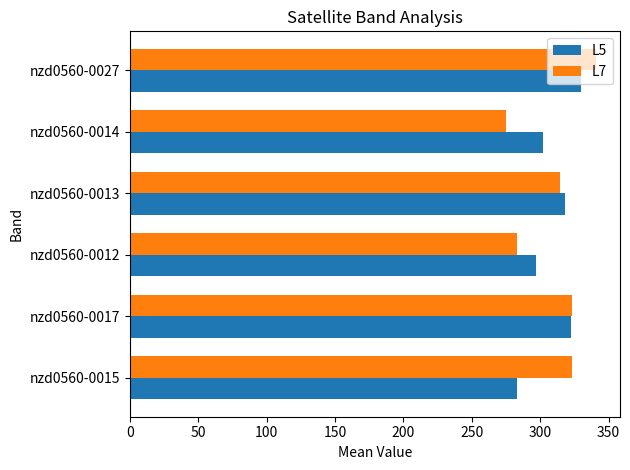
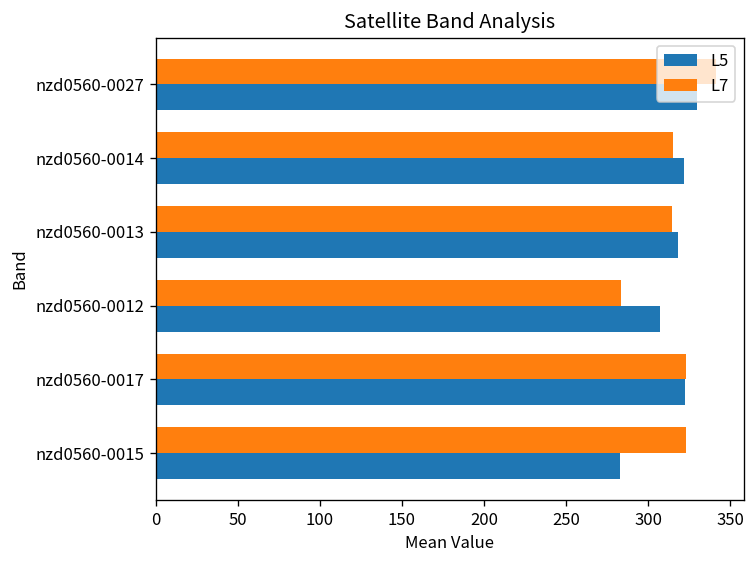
L7, nzd0560-0014: 275 -> 315
L5, nzd0560-0014: 302 -> 322
L5, nzd0560-0012: 297 -> 307
